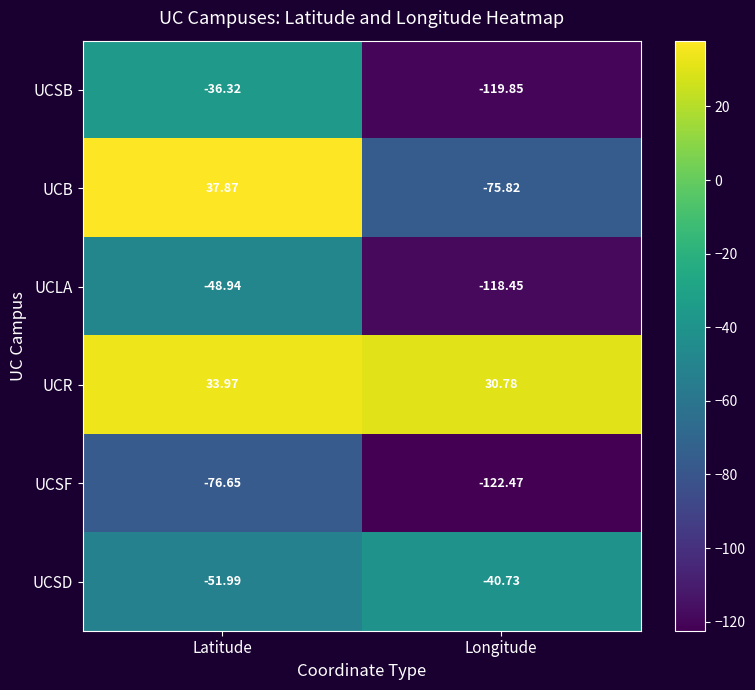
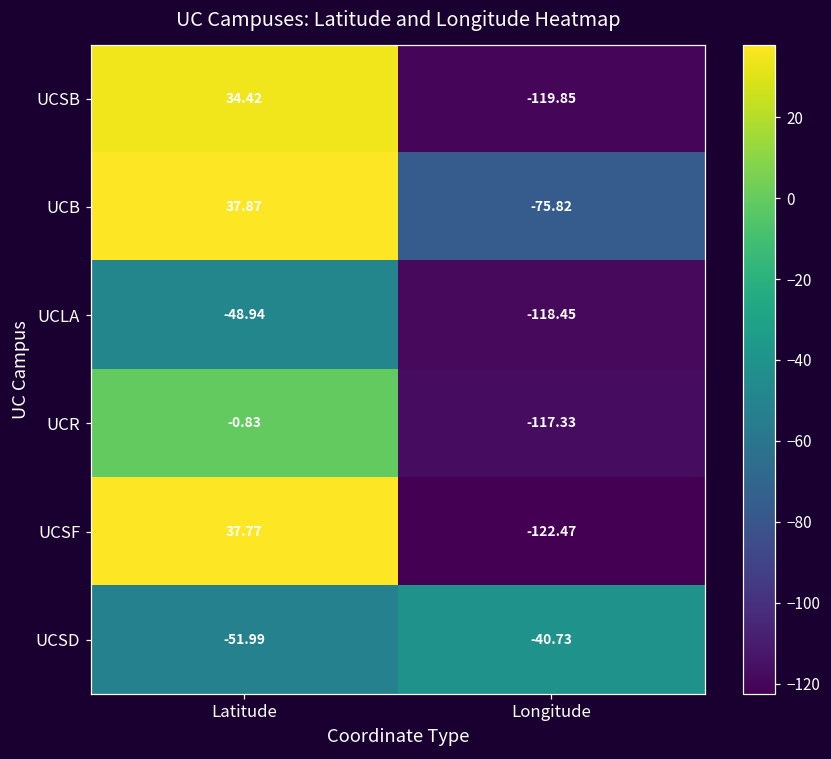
UCSB, Latitude: -36.32 -> 34.42
UCR, Latitude: 33.97 -> -0.83
UCR, Longitude: 30.78 -> -117.33
UCSF, Latitude: -76.65 -> 37.77
